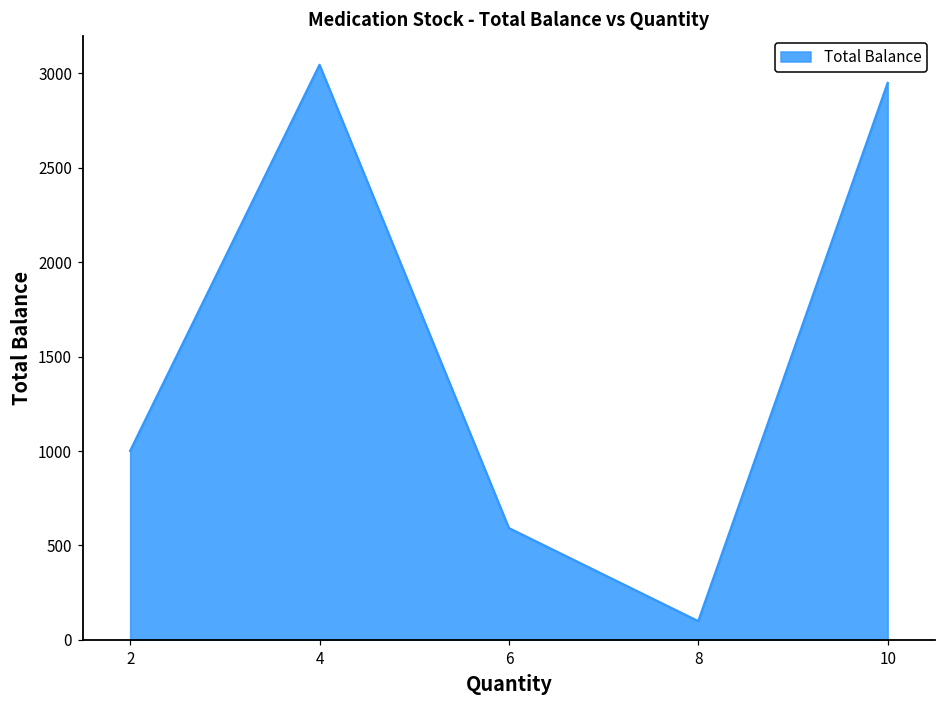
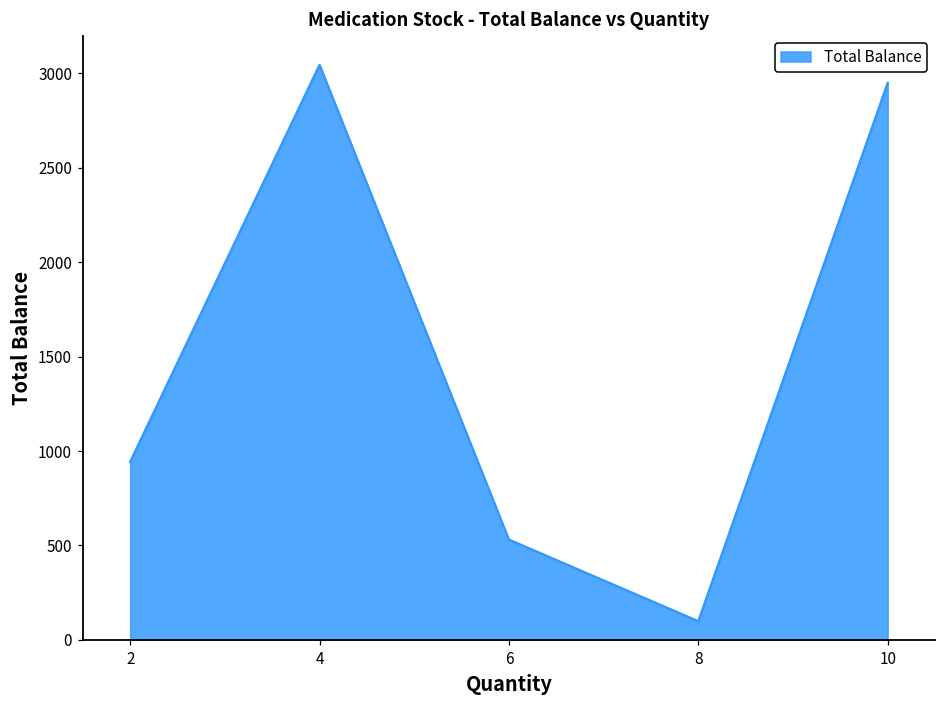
2: 1000 -> 940
6: 590 -> 530
